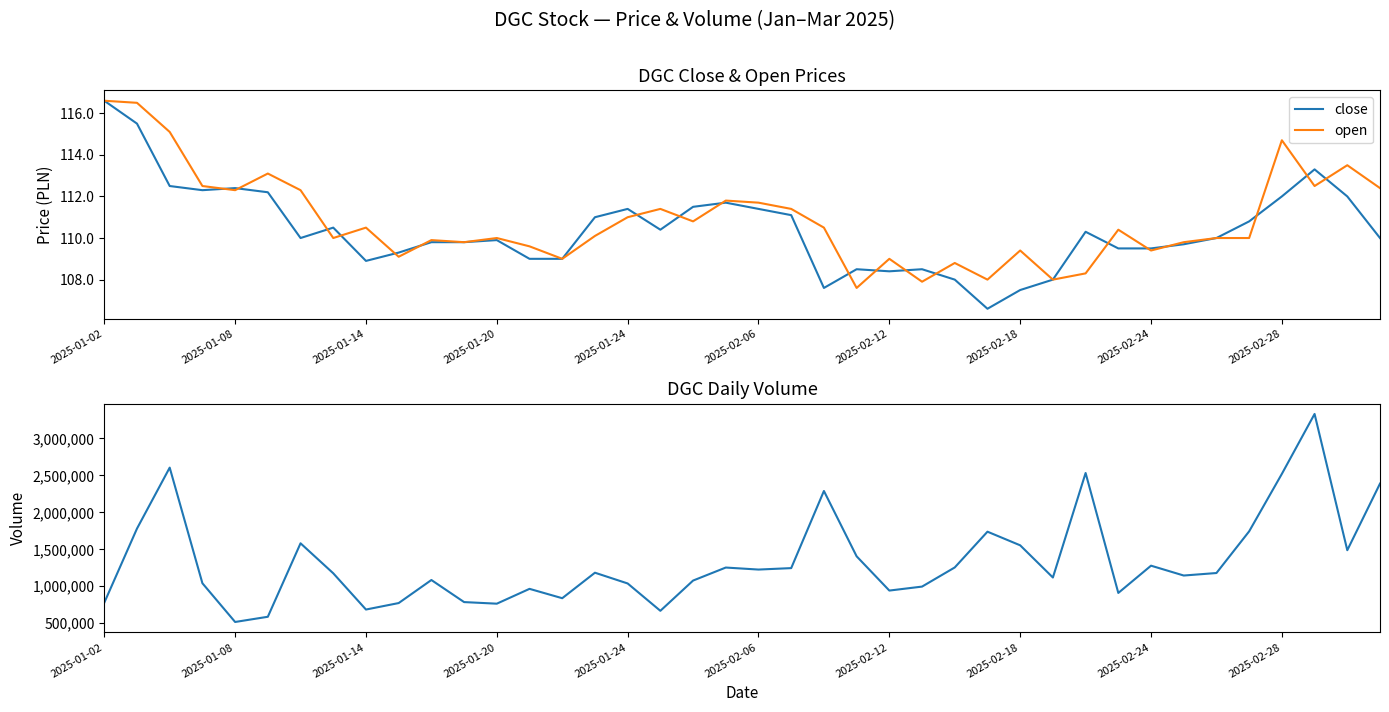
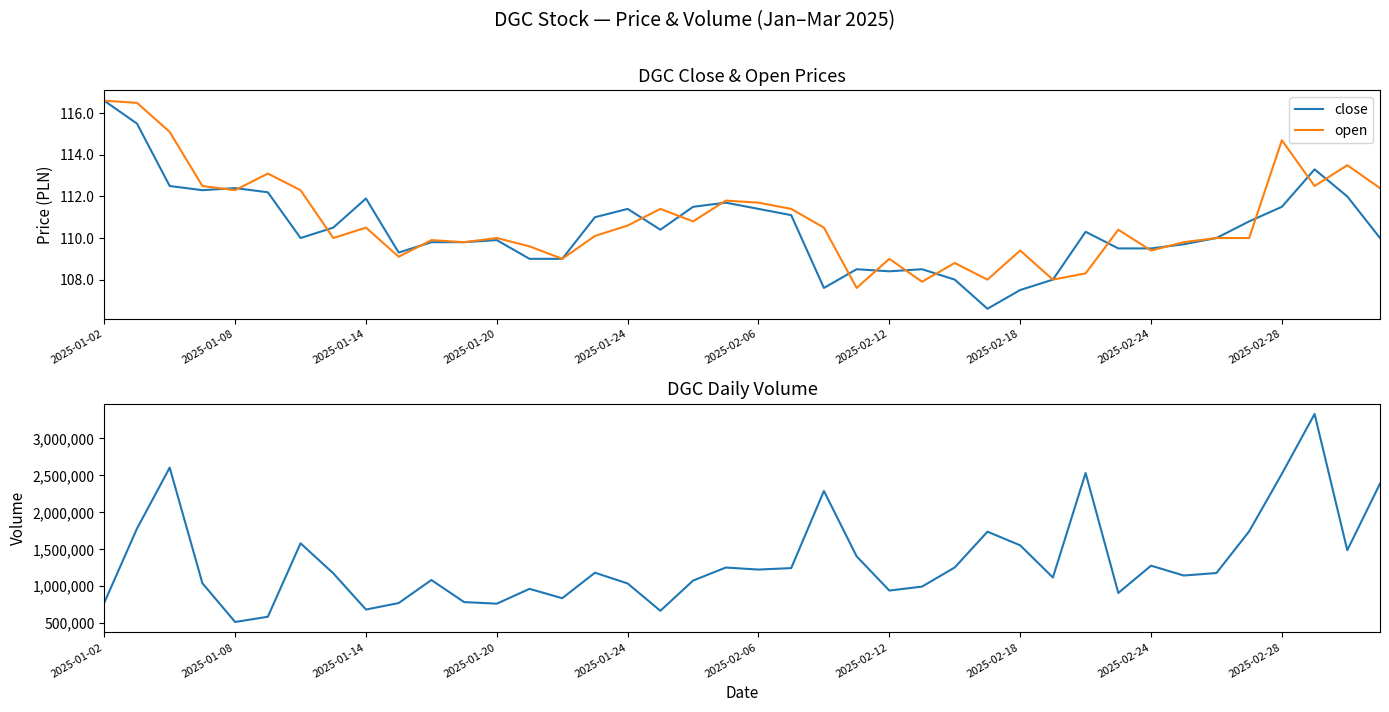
DGC Close & Open Prices, close, 2025-01-14: 108.9 -> 111.9
DGC Close & Open Prices, open, 2025-01-24: 111.0 -> 110.6
DGC Close & Open Prices, close, 2025-02-28: 112.0 -> 111.5
